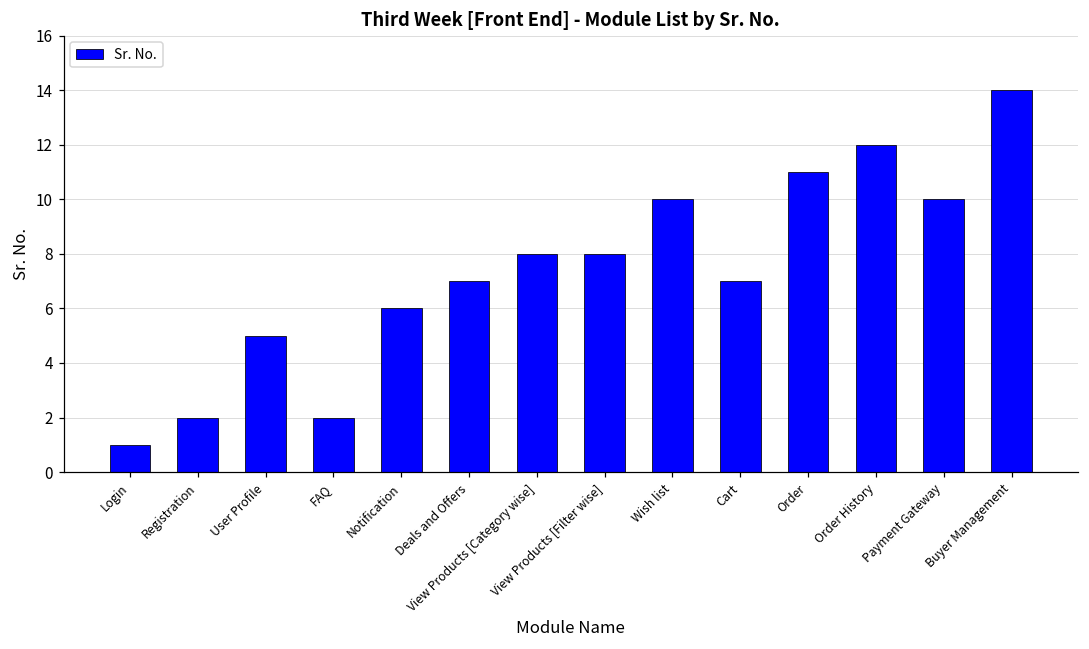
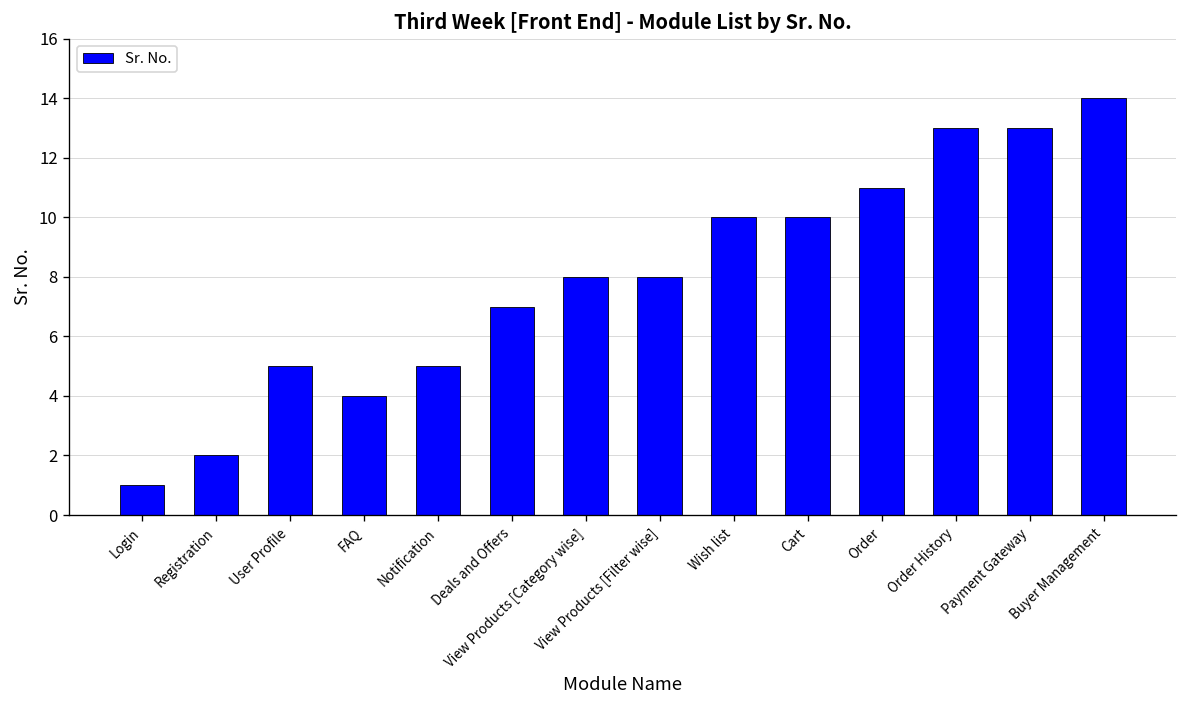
FAQ: 2 -> 4
Notification: 6 -> 5
Cart: 7 -> 10
Order History: 12 -> 13
Payment Gateway: 10 -> 13
